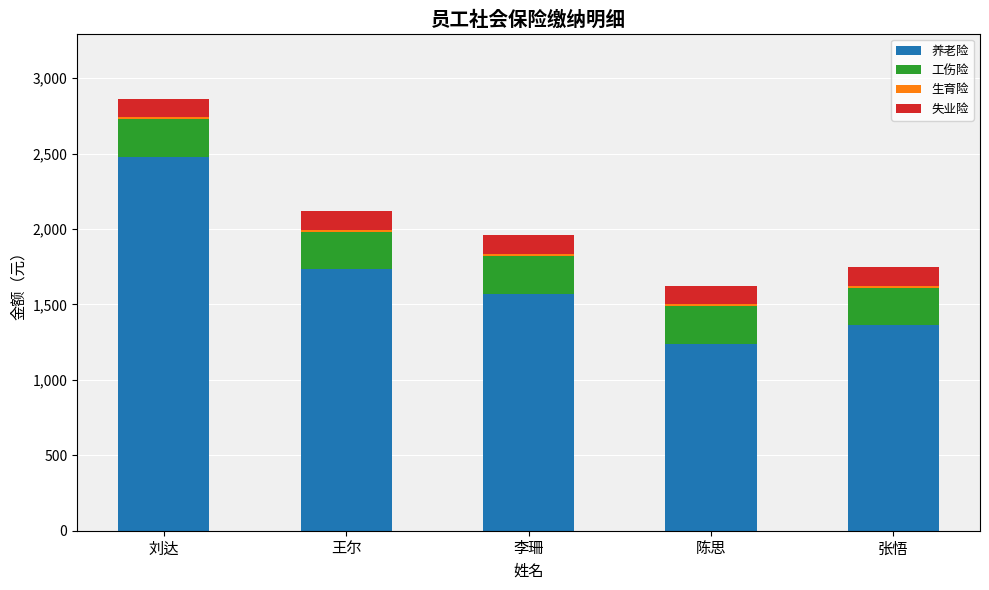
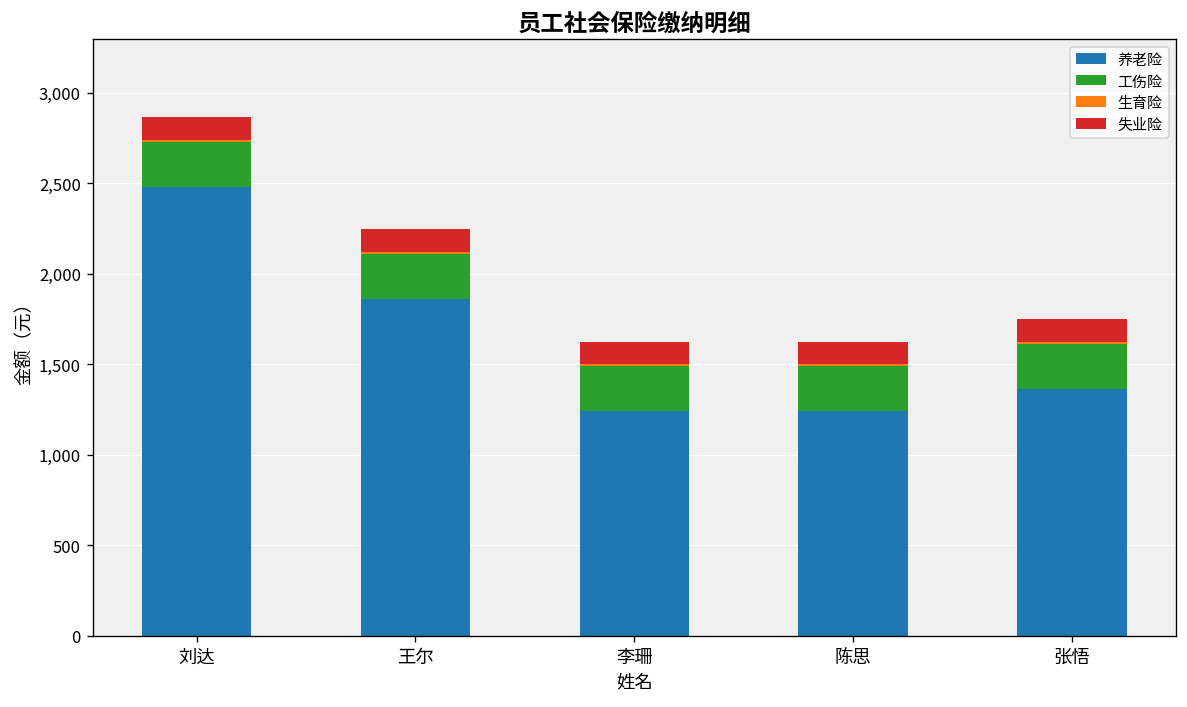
养老险, 王尔: 1,730 -> 1,860
养老险, 李珊: 1,570 -> 1,240
